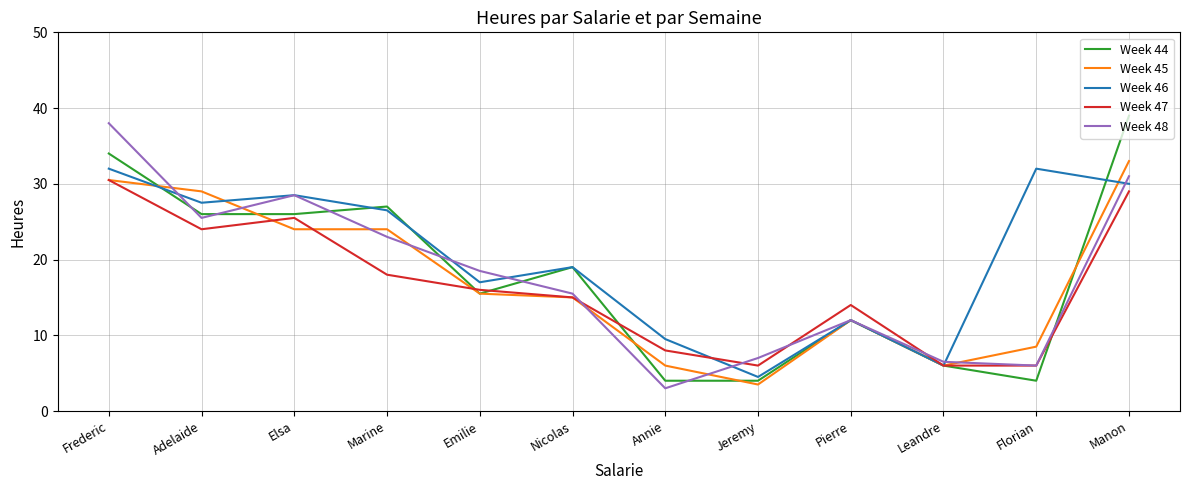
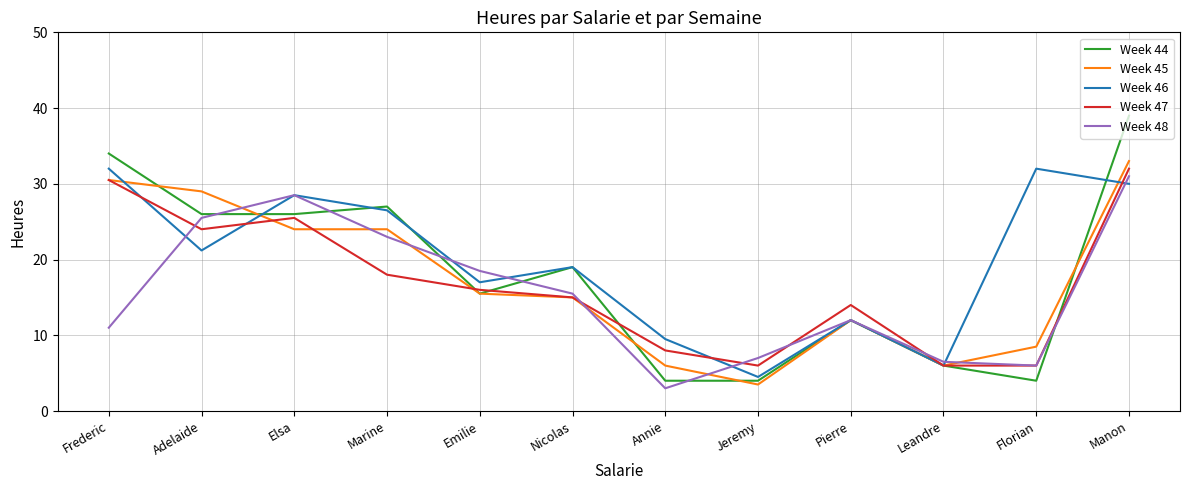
Week 48, Frederic: 38 -> 11
Week 46, Adelaide: 28 -> 21
Week 47, Manon: 29 -> 32
